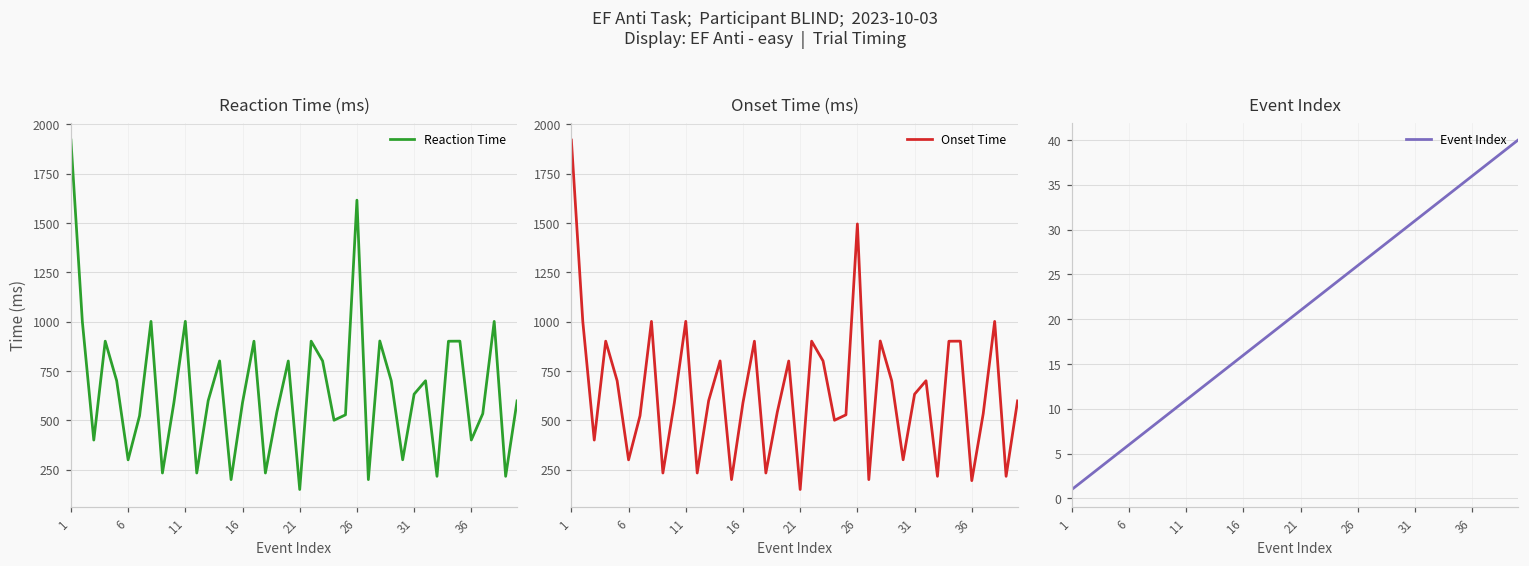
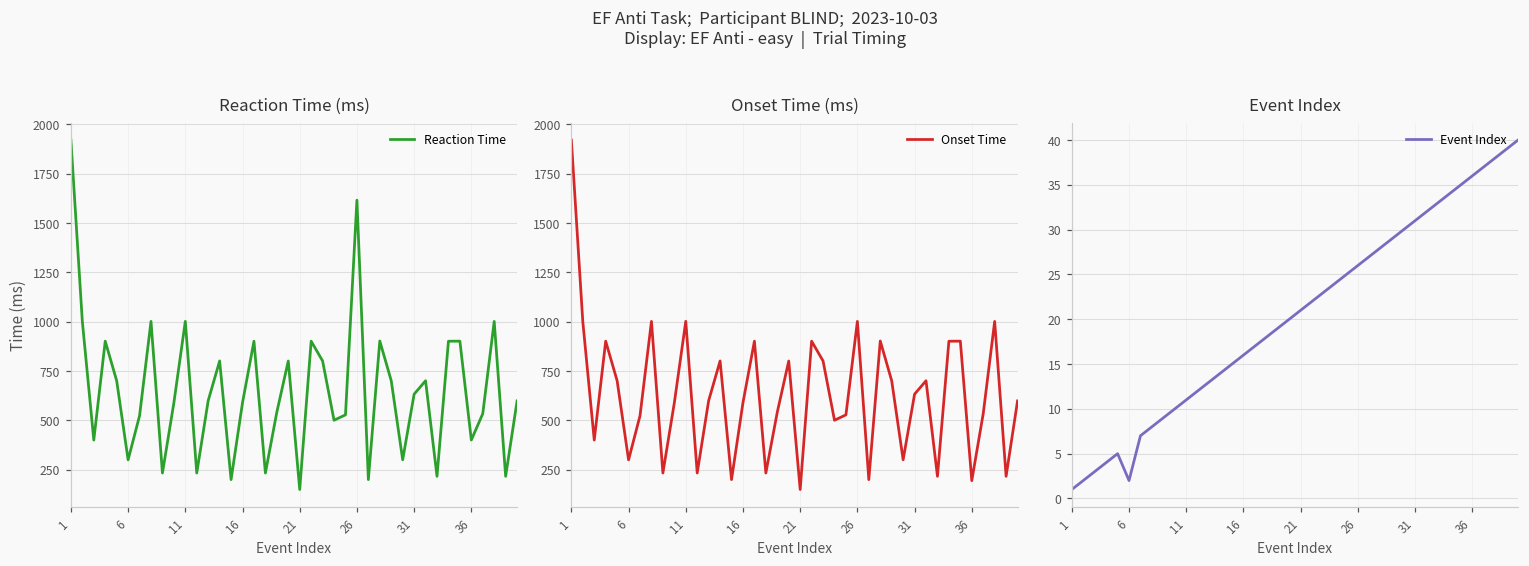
Onset Time (ms), 26: 1500 -> 1000
Event Index, 6: 6 -> 2
